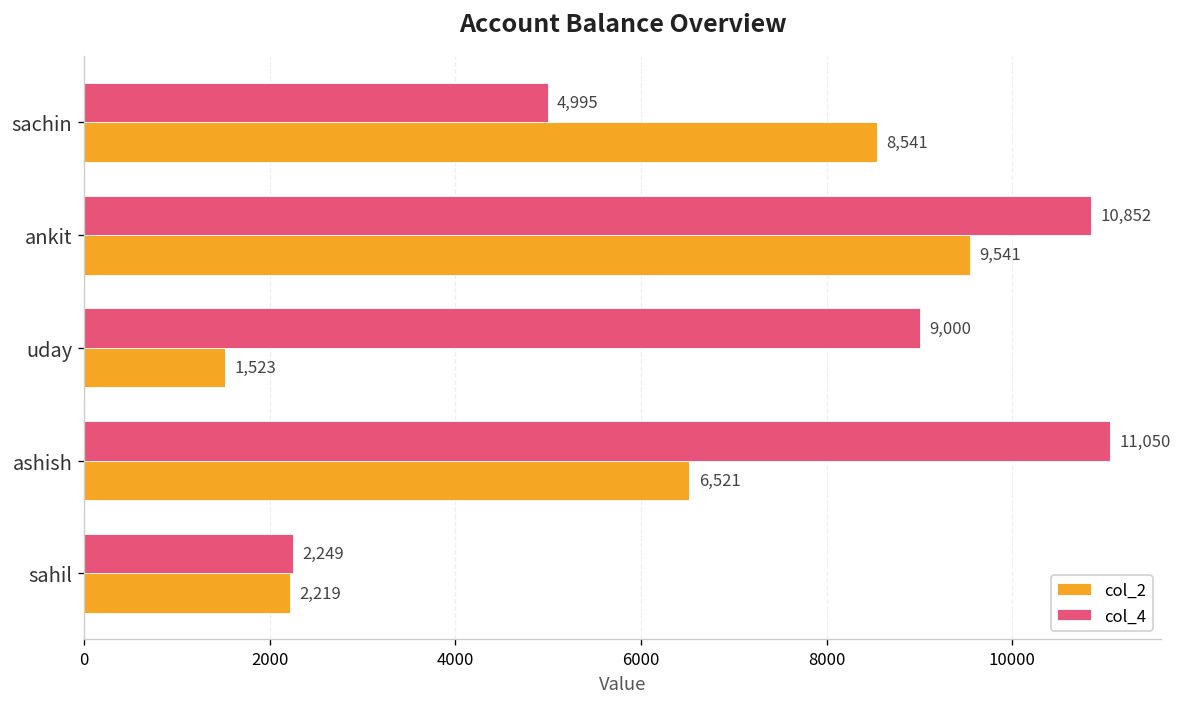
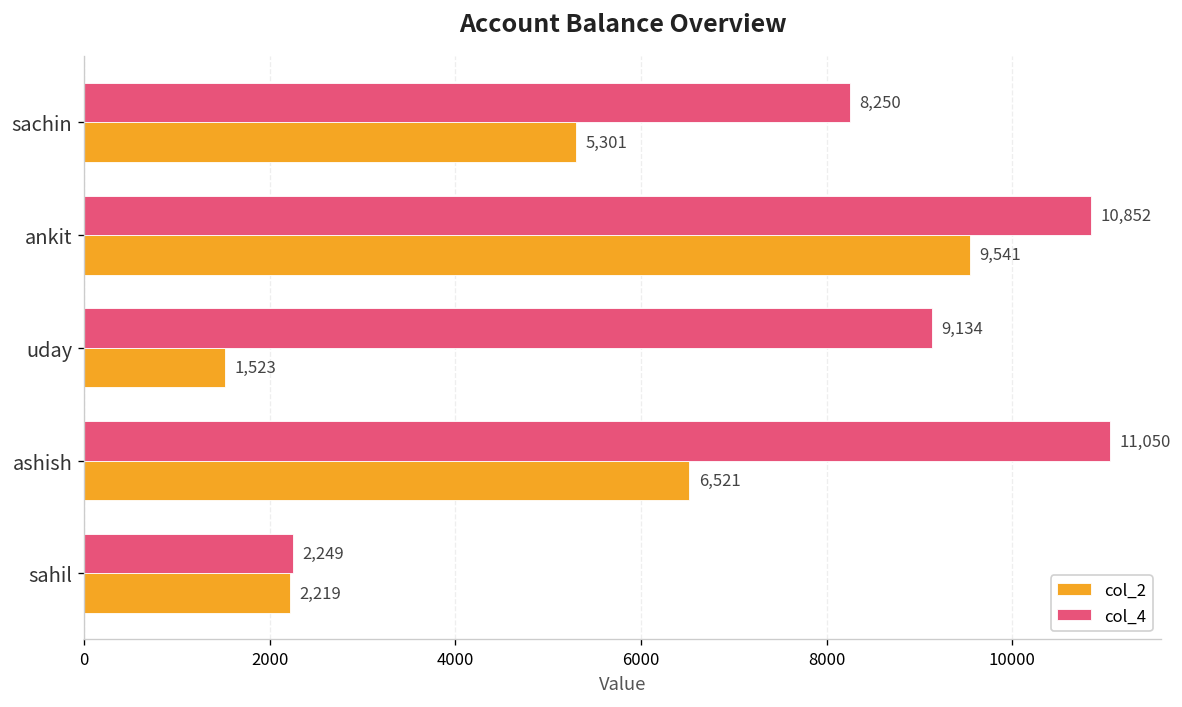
col_4, sachin: 4,995 -> 8,250
col_2, sachin: 8,541 -> 5,301
col_4, uday: 9,000 -> 9,134
